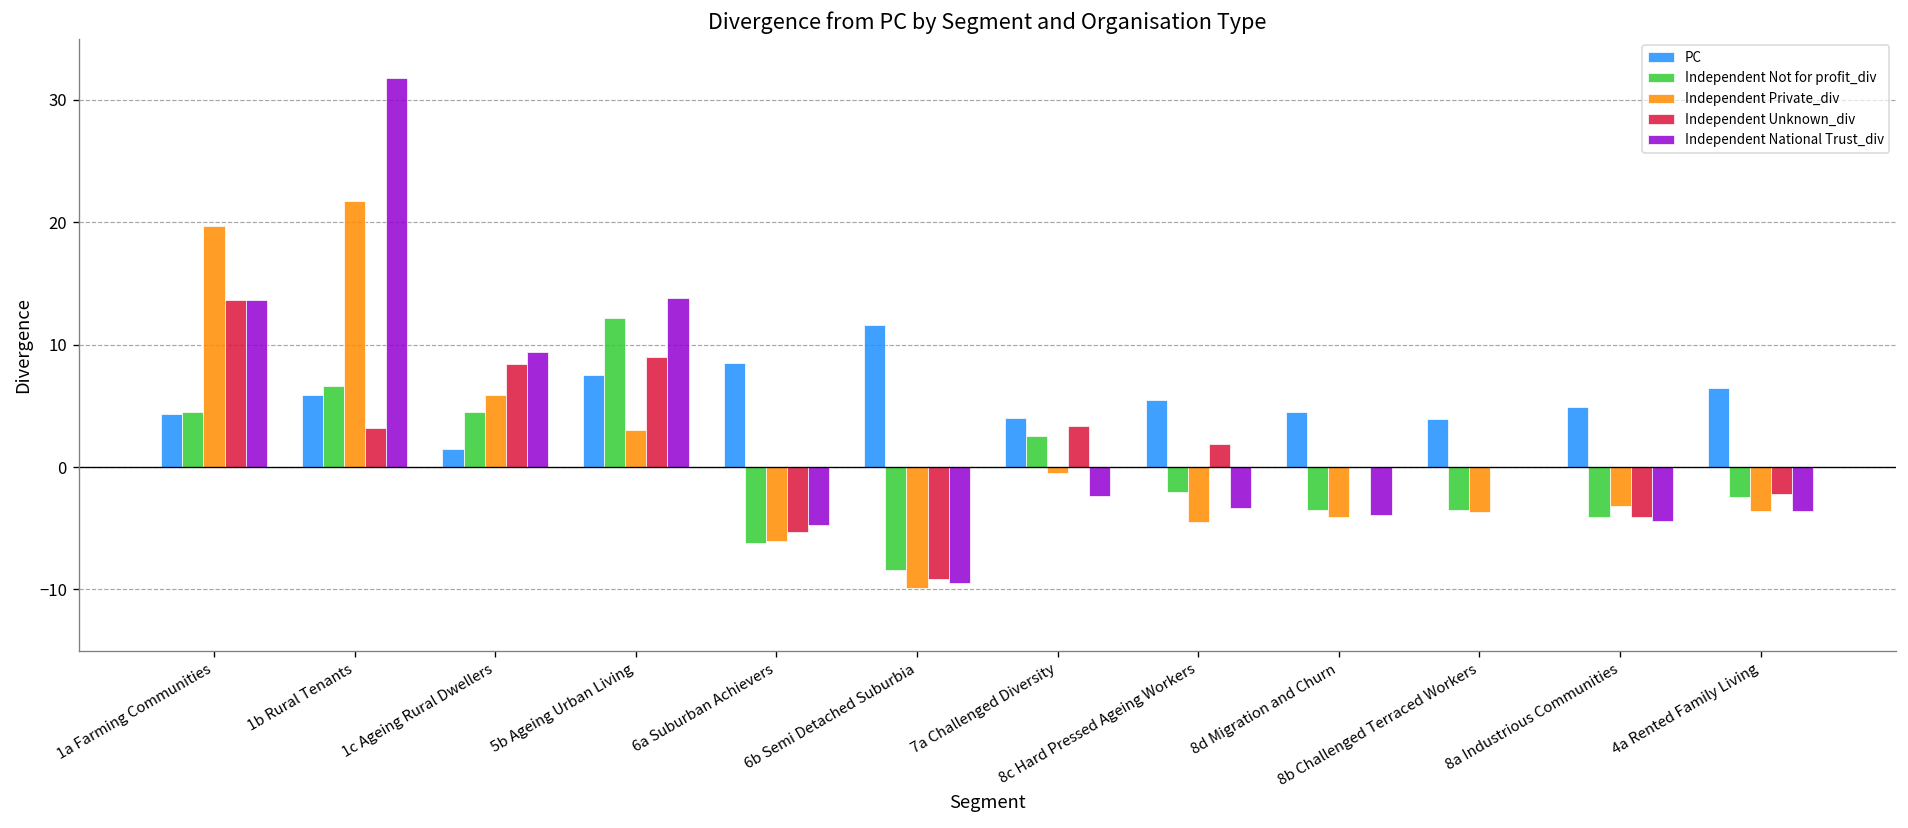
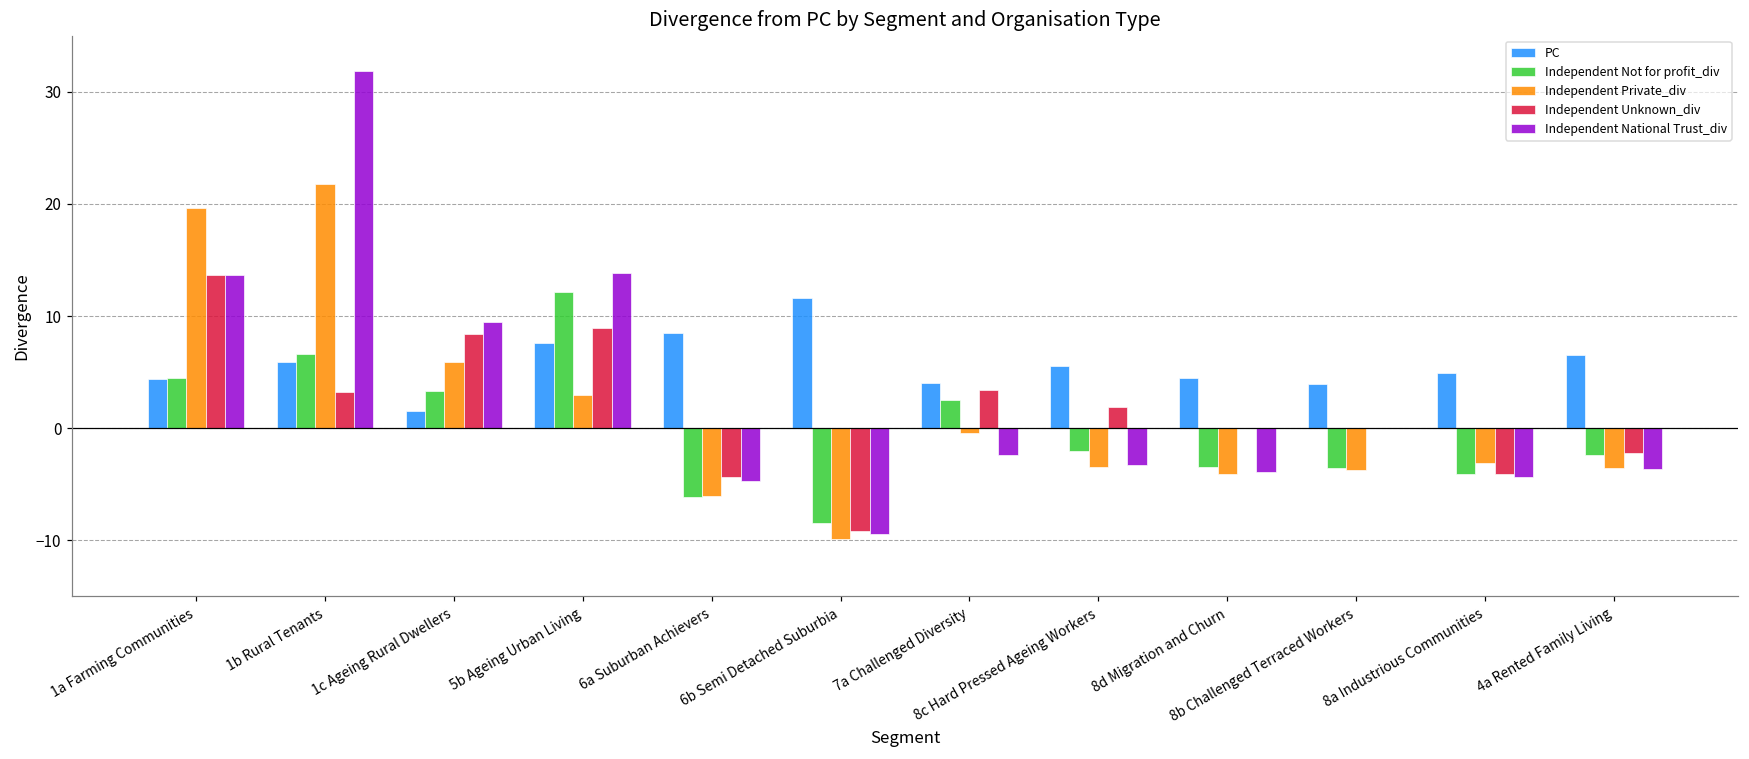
Independent Not for profit_div, 1c Ageing Rural Dwellers: 4.5 -> 3.3
Independent Unknown_div, 6a Suburban Achievers: -5.3 -> -4.4
Independent Private_div, 8c Hard Pressed Ageing Workers: -4.5 -> -3.5
